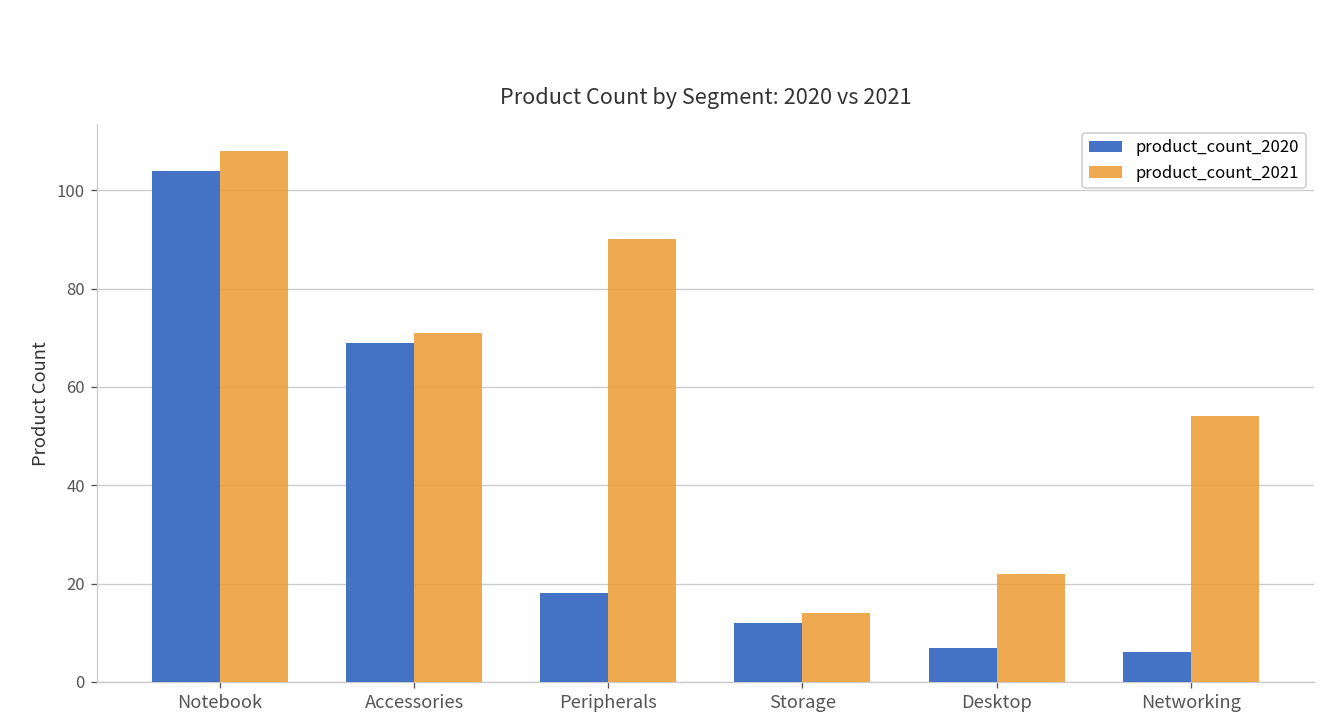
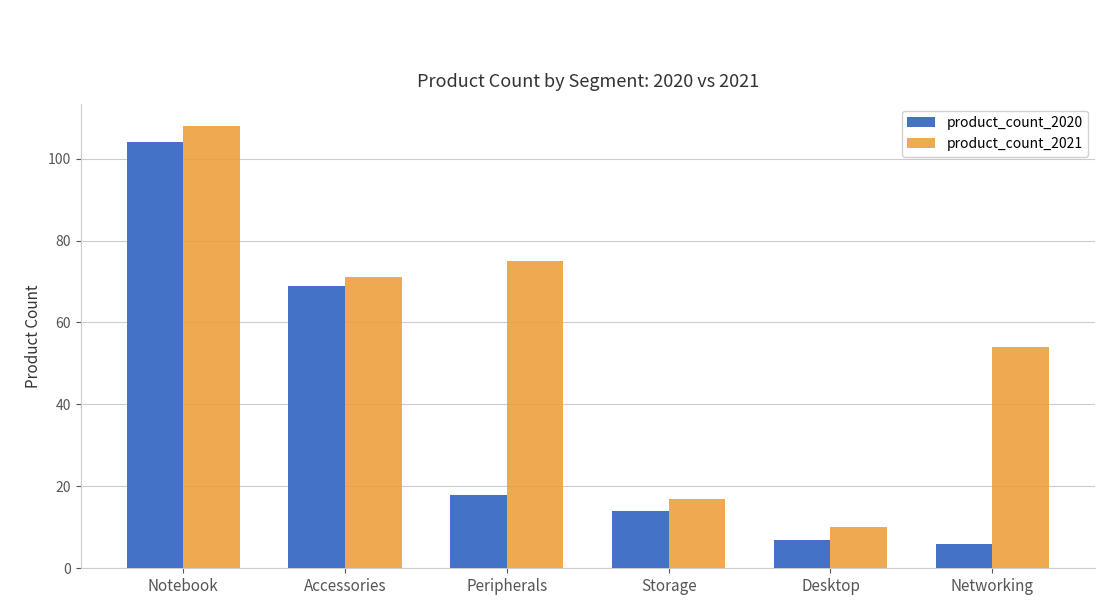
product_count_2021, Peripherals: 90 -> 75
product_count_2020, Storage: 12 -> 14
product_count_2021, Storage: 14 -> 17
product_count_2021, Desktop: 22 -> 10
